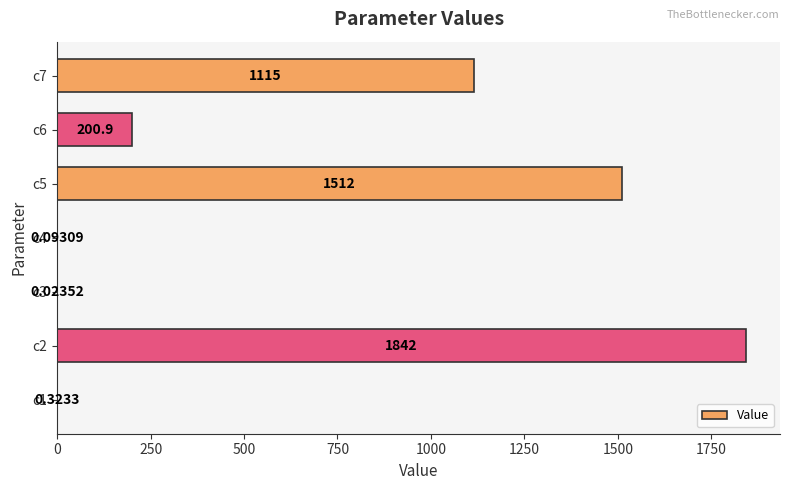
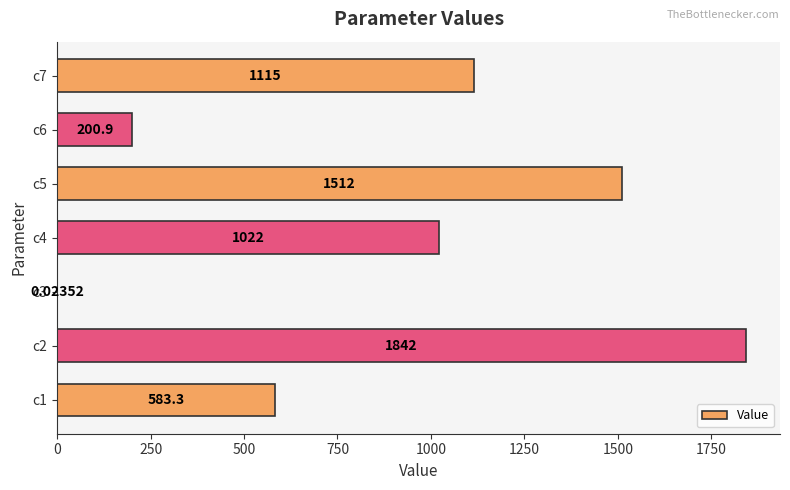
c4: 0.09309 -> 1022
c1: 0.3233 -> 583.3
